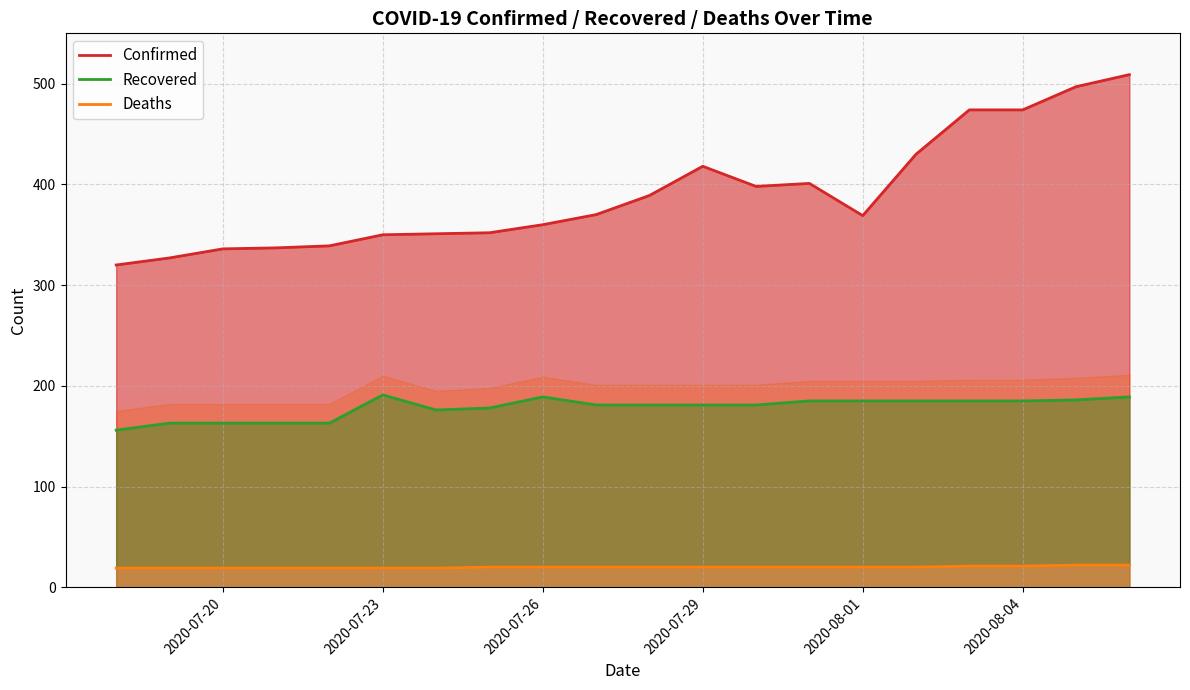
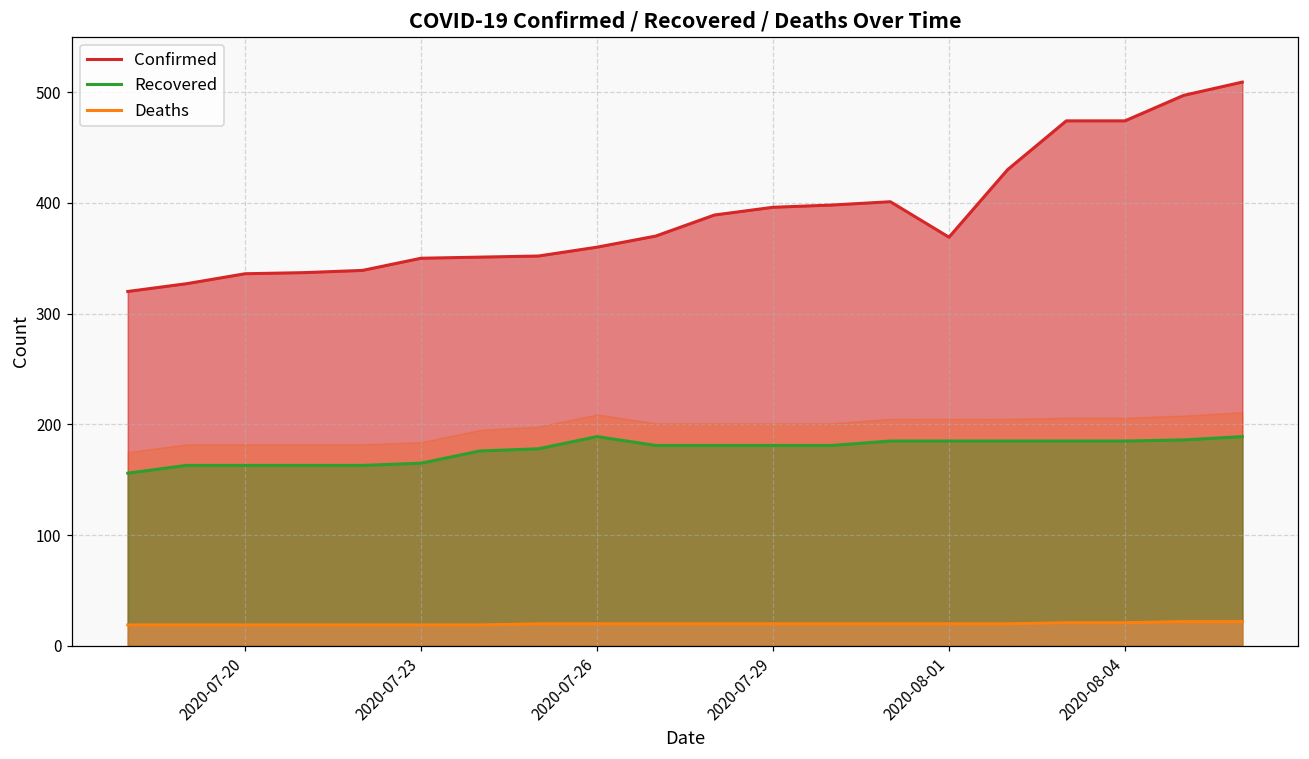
Recovered, 2020-07-23: 191 -> 165
Confirmed, 2020-07-29: 418 -> 396
